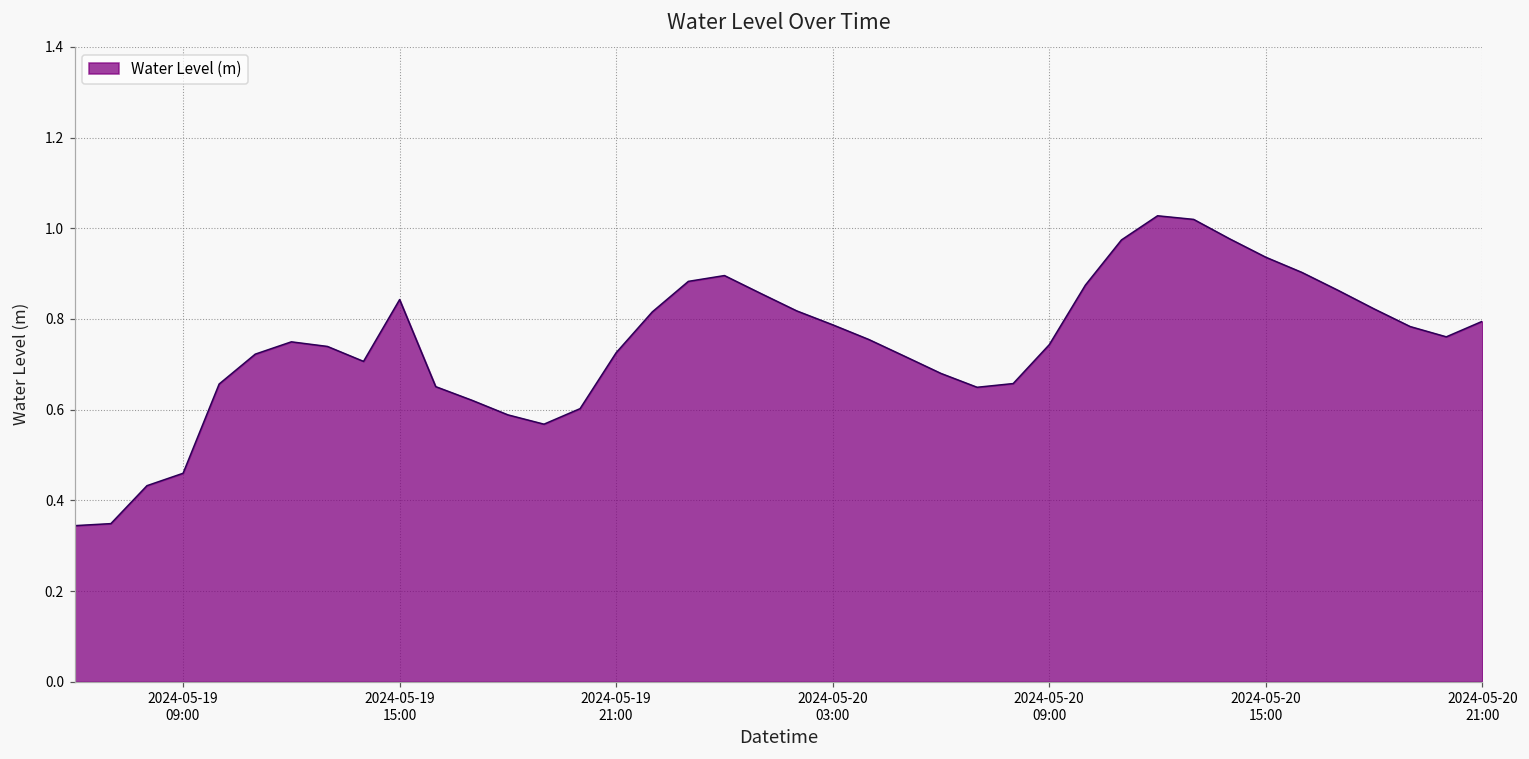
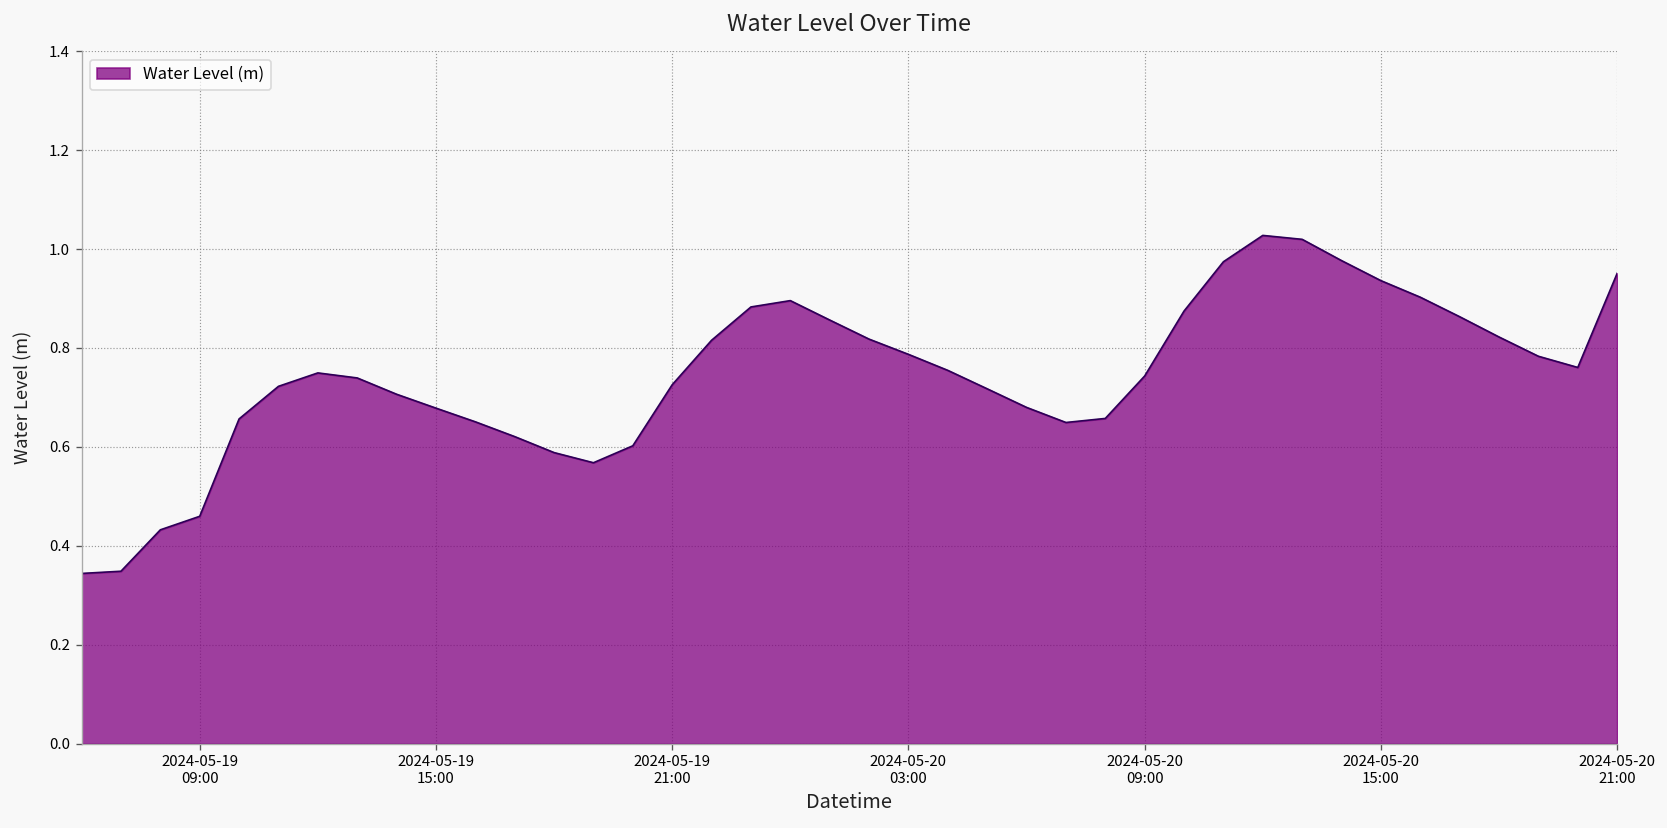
2024-05-19 15:00: 0.84 -> 0.68
2024-05-20 21:00: 0.79 -> 0.95
